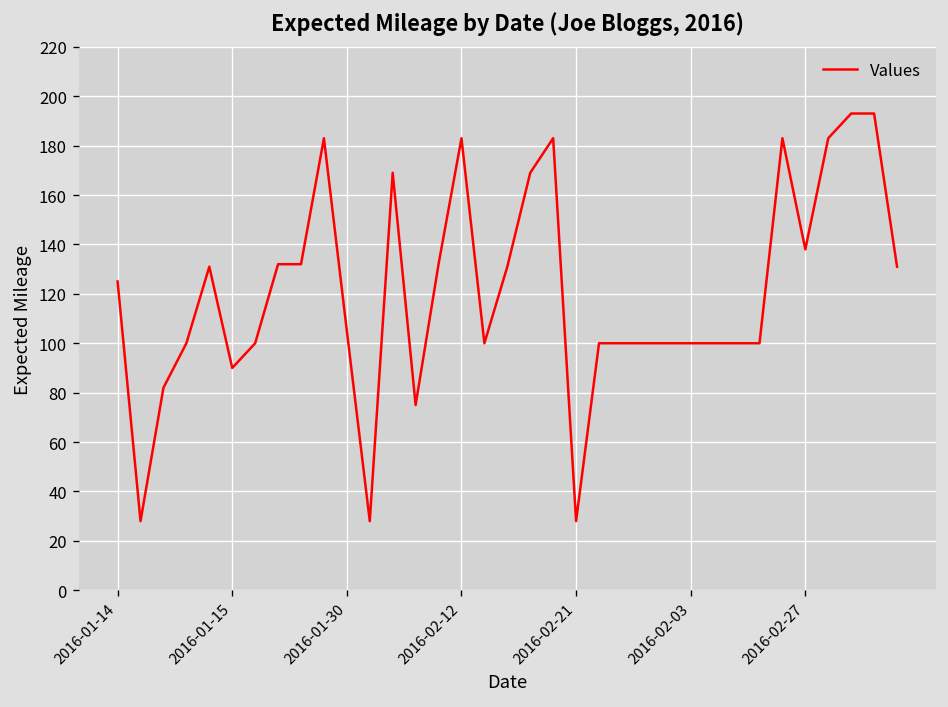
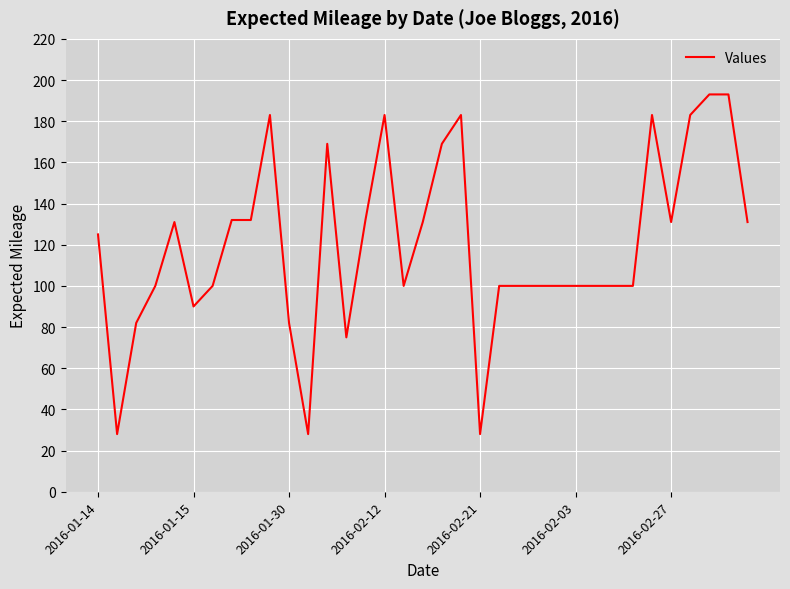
2016-01-30: 105 -> 82
2016-02-27: 138 -> 131
